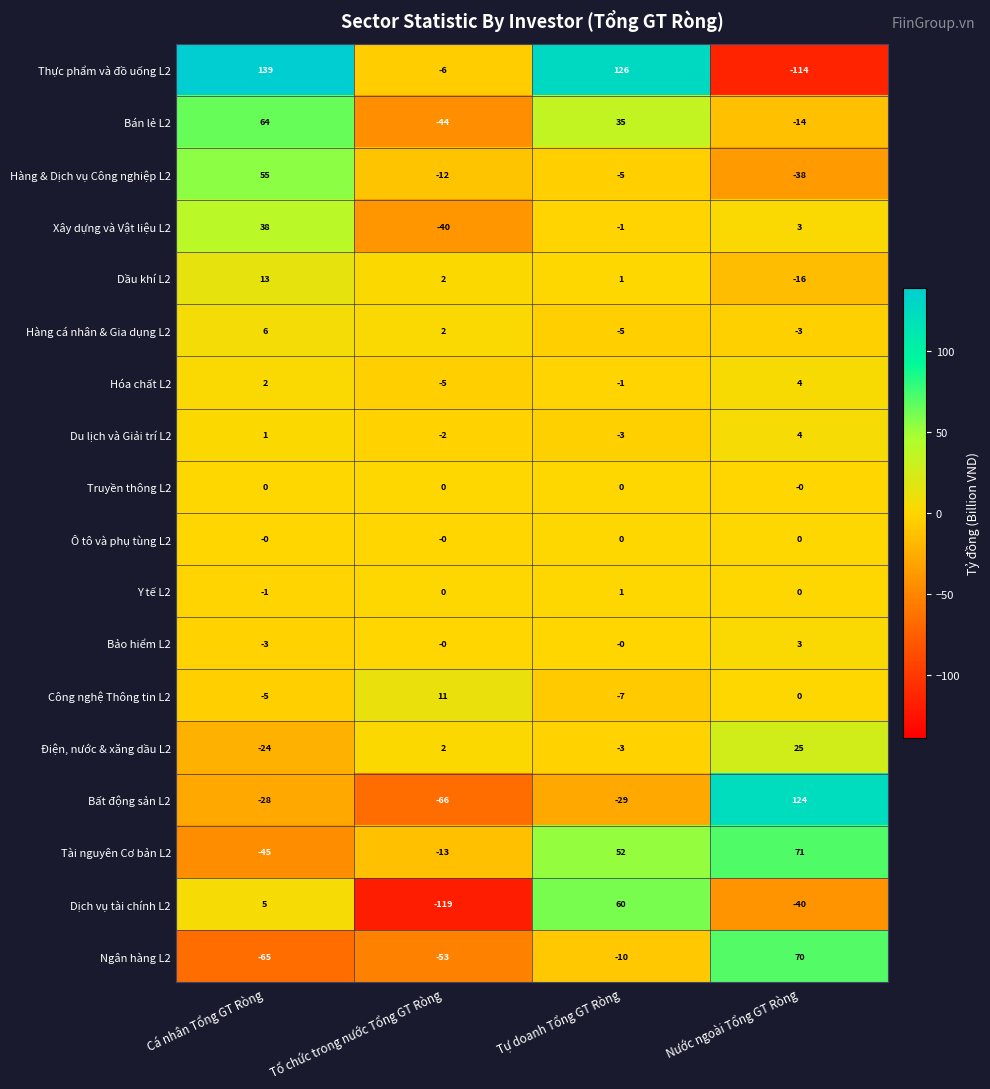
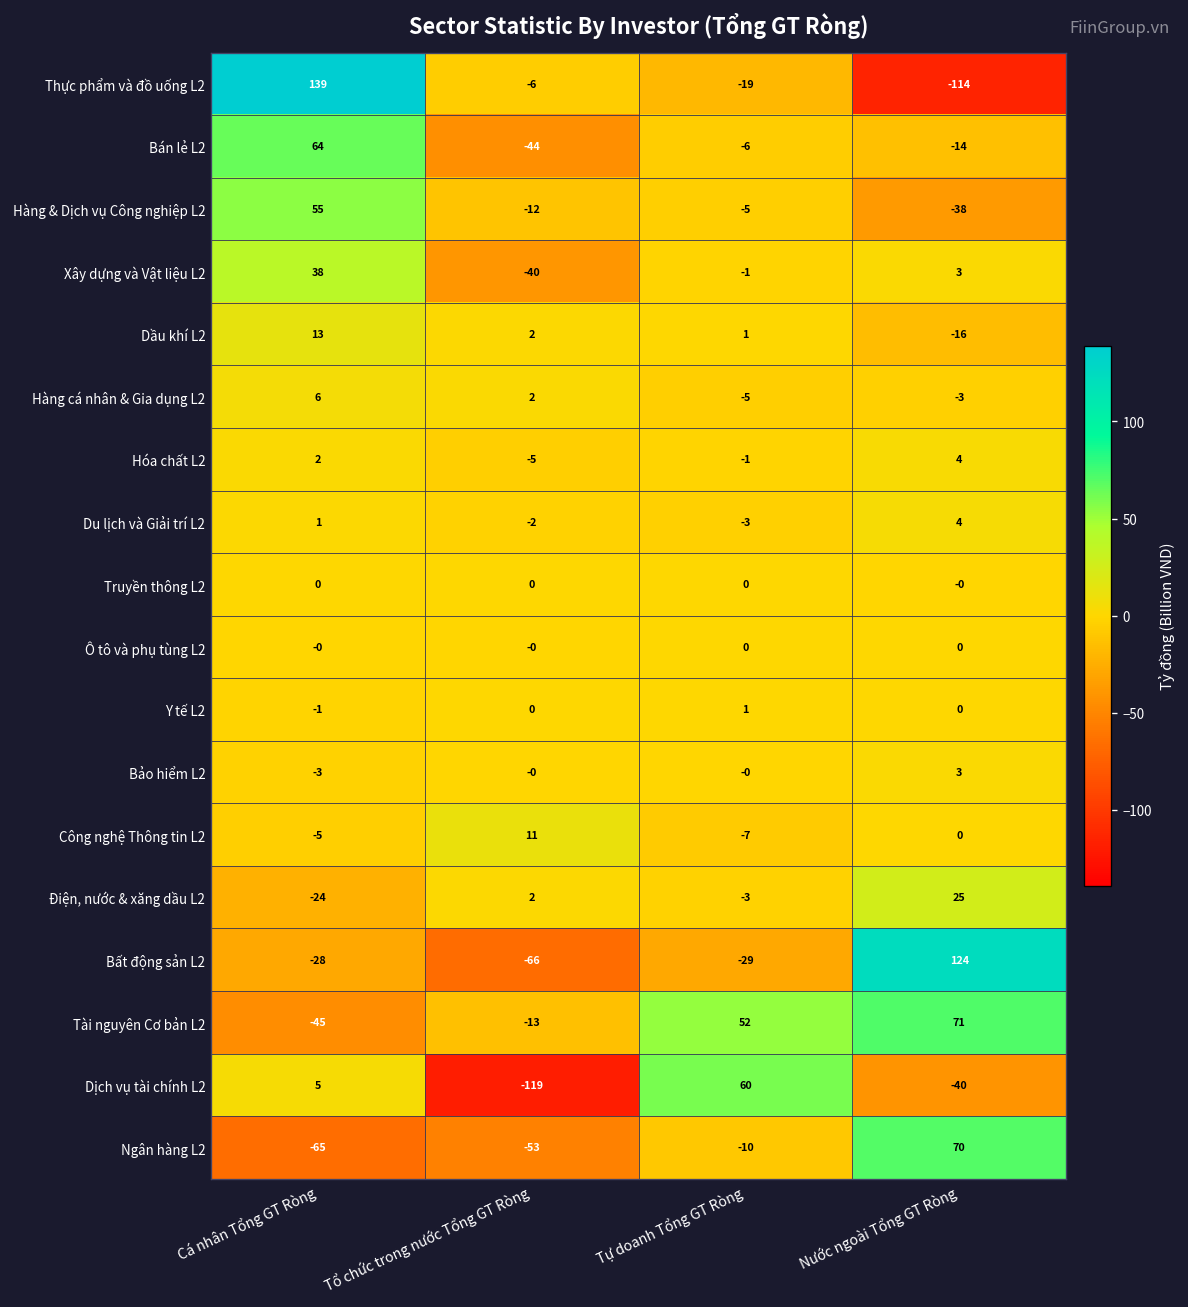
Thực phẩm và đồ uống L2, Tự doanh Tổng GT Ròng: 126 -> -19
Bán lẻ L2, Tự doanh Tổng GT Ròng: 35 -> -6
